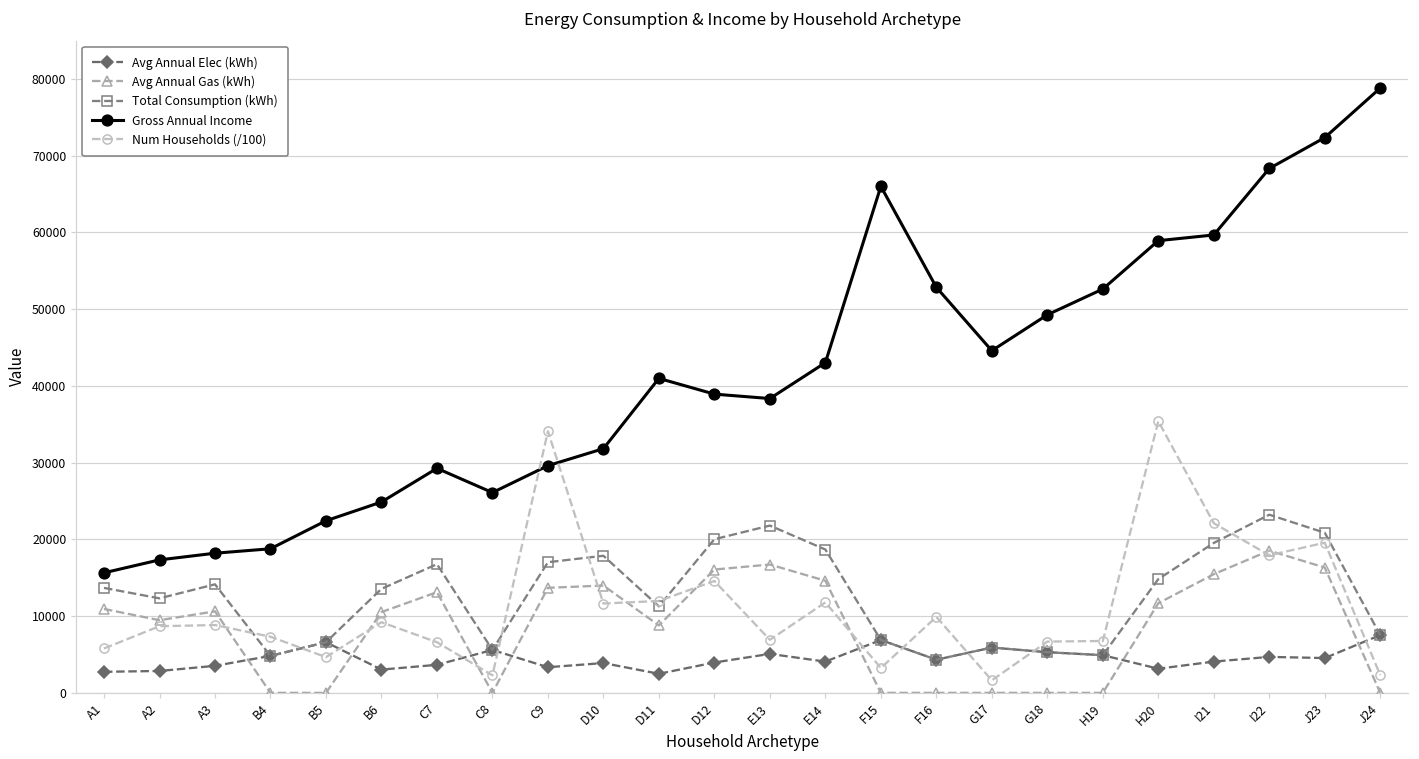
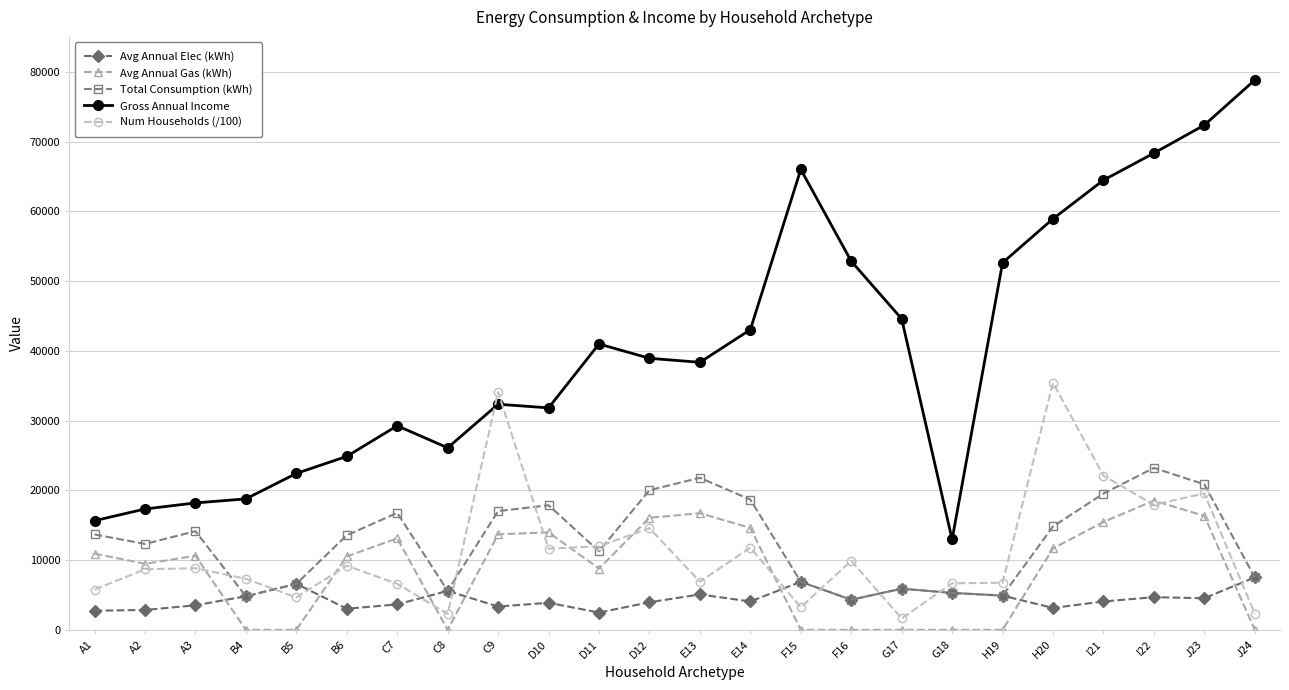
Gross Annual Income, C9: 30000 -> 32000
Gross Annual Income, G18: 49000 -> 13000
Gross Annual Income, I21: 60000 -> 64000
